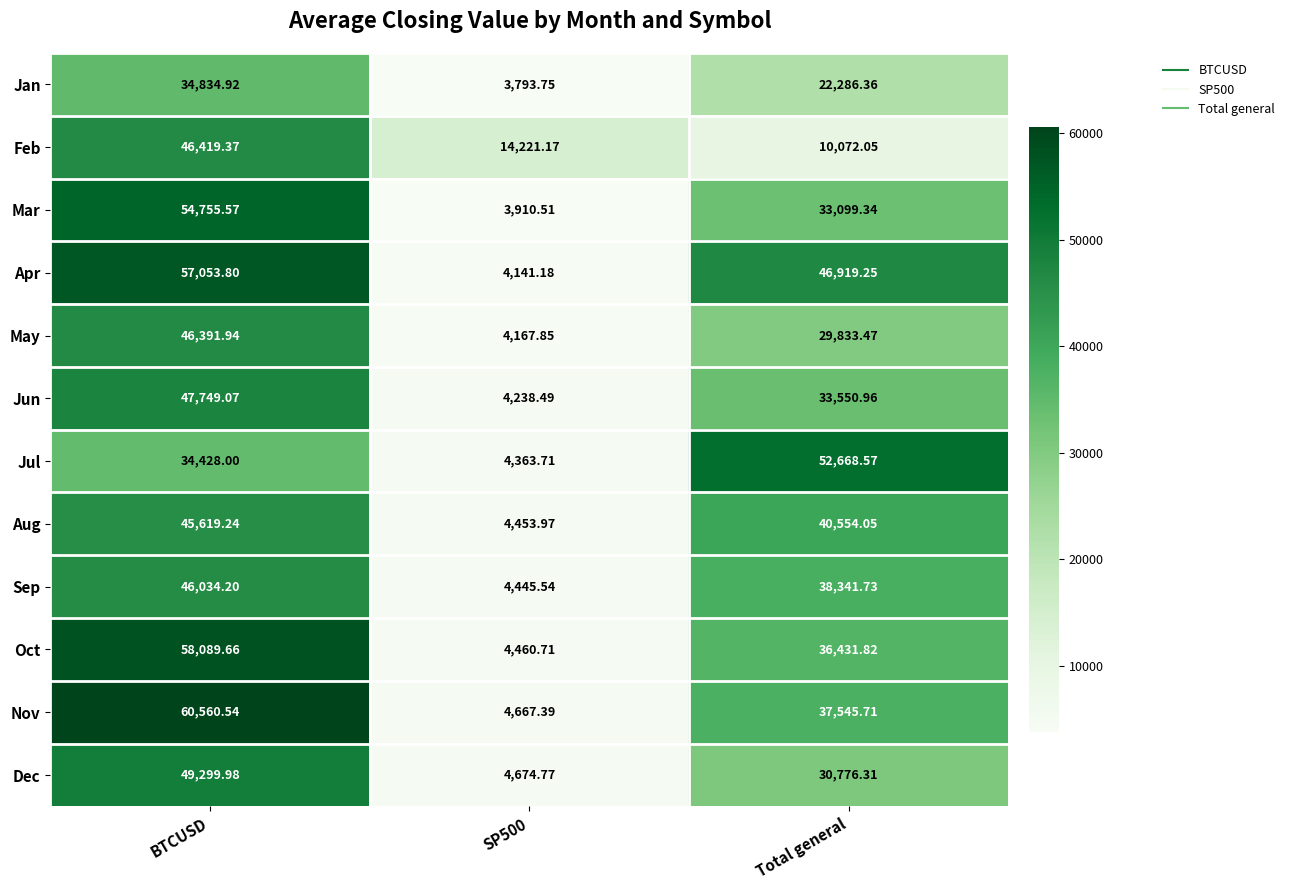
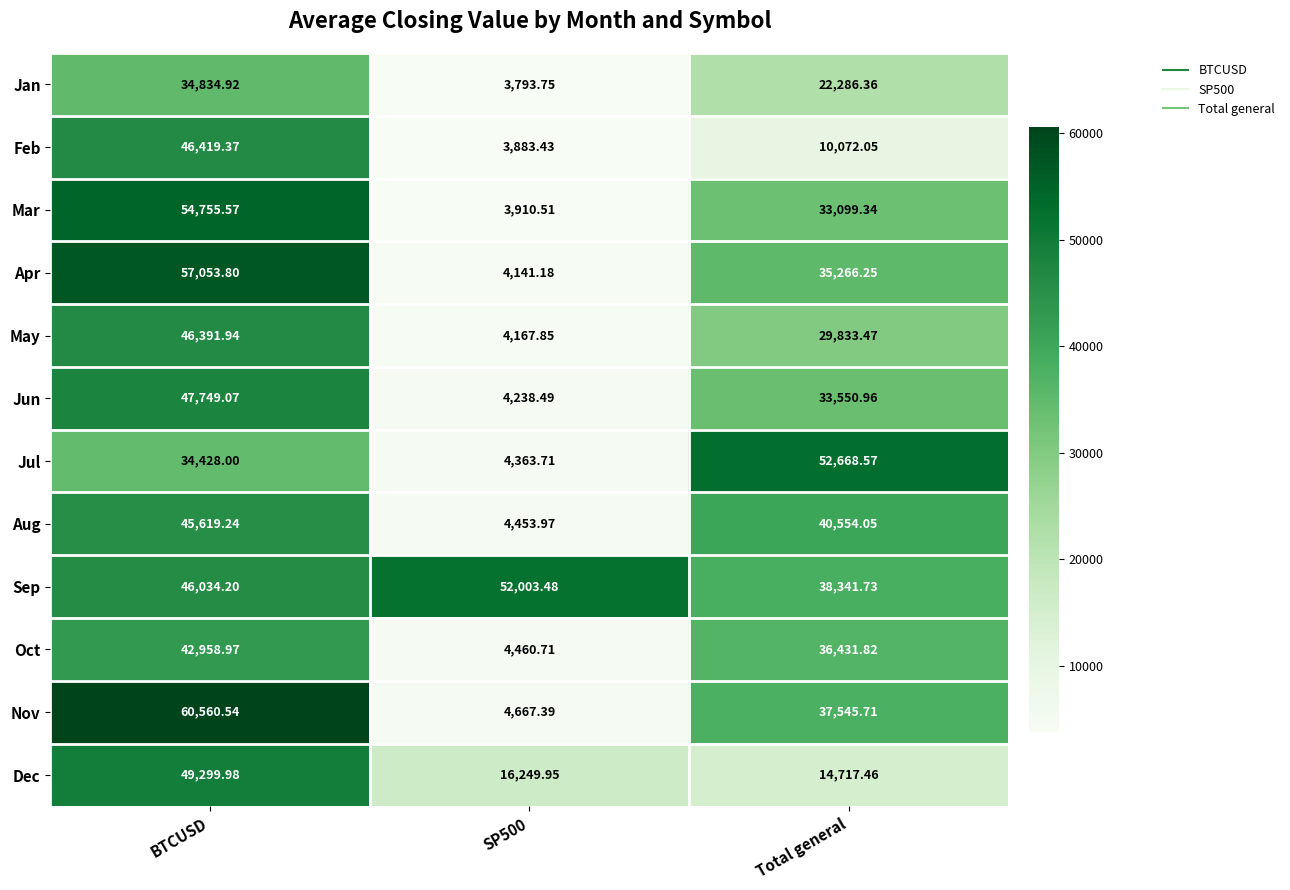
Feb, SP500: 14,221.17 -> 3,883.43
Apr, Total general: 46,919.25 -> 35,266.25
Sep, SP500: 4,445.54 -> 52,003.48
Oct, BTCUSD: 58,089.66 -> 42,958.97
Dec, SP500: 4,674.77 -> 16,249.95
Dec, Total general: 30,776.31 -> 14,717.46
